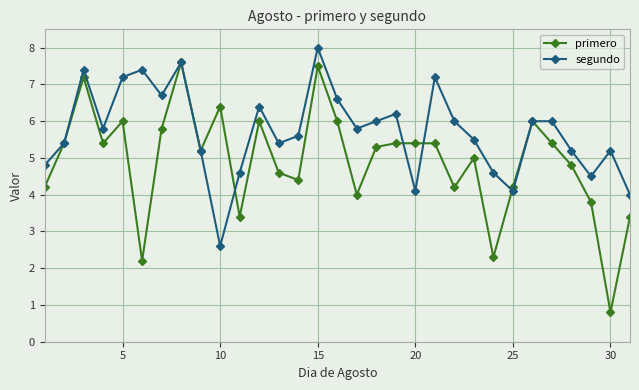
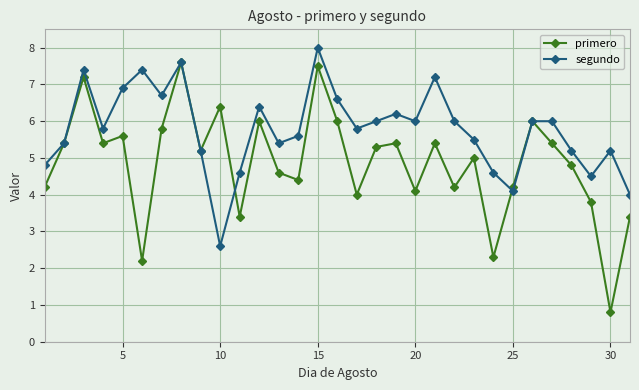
primero, 5: 6.0 -> 5.6
segundo, 5: 7.2 -> 6.9
primero, 20: 5.4 -> 4.1
segundo, 20: 4.1 -> 6.0
